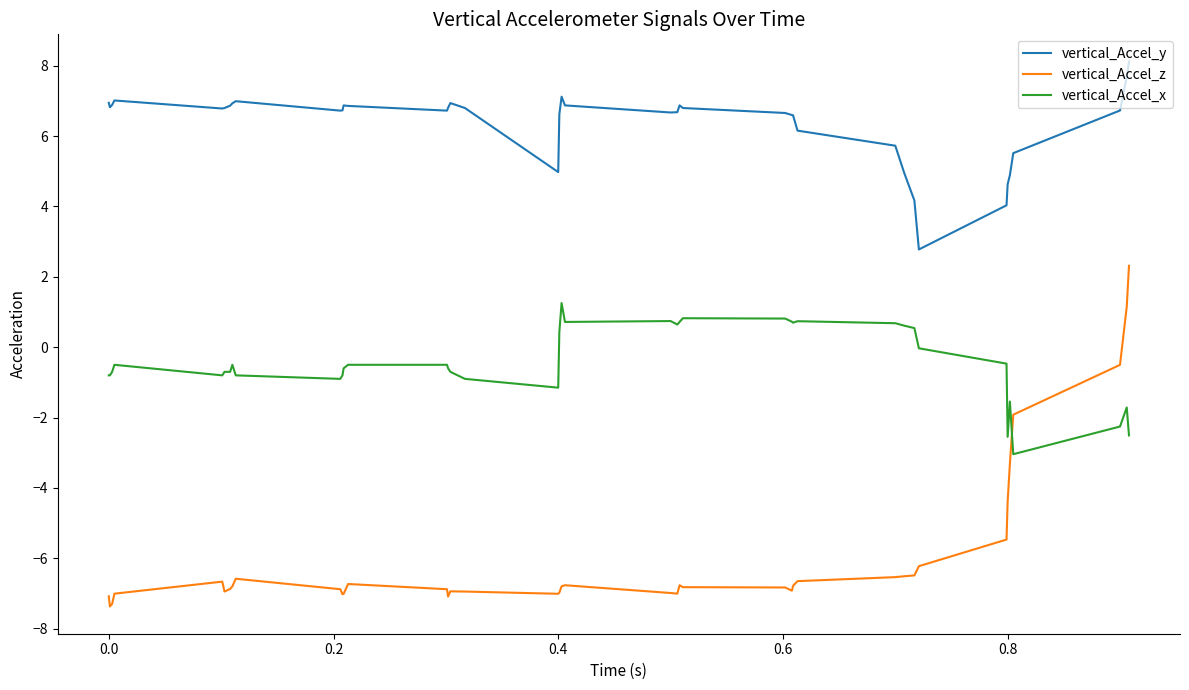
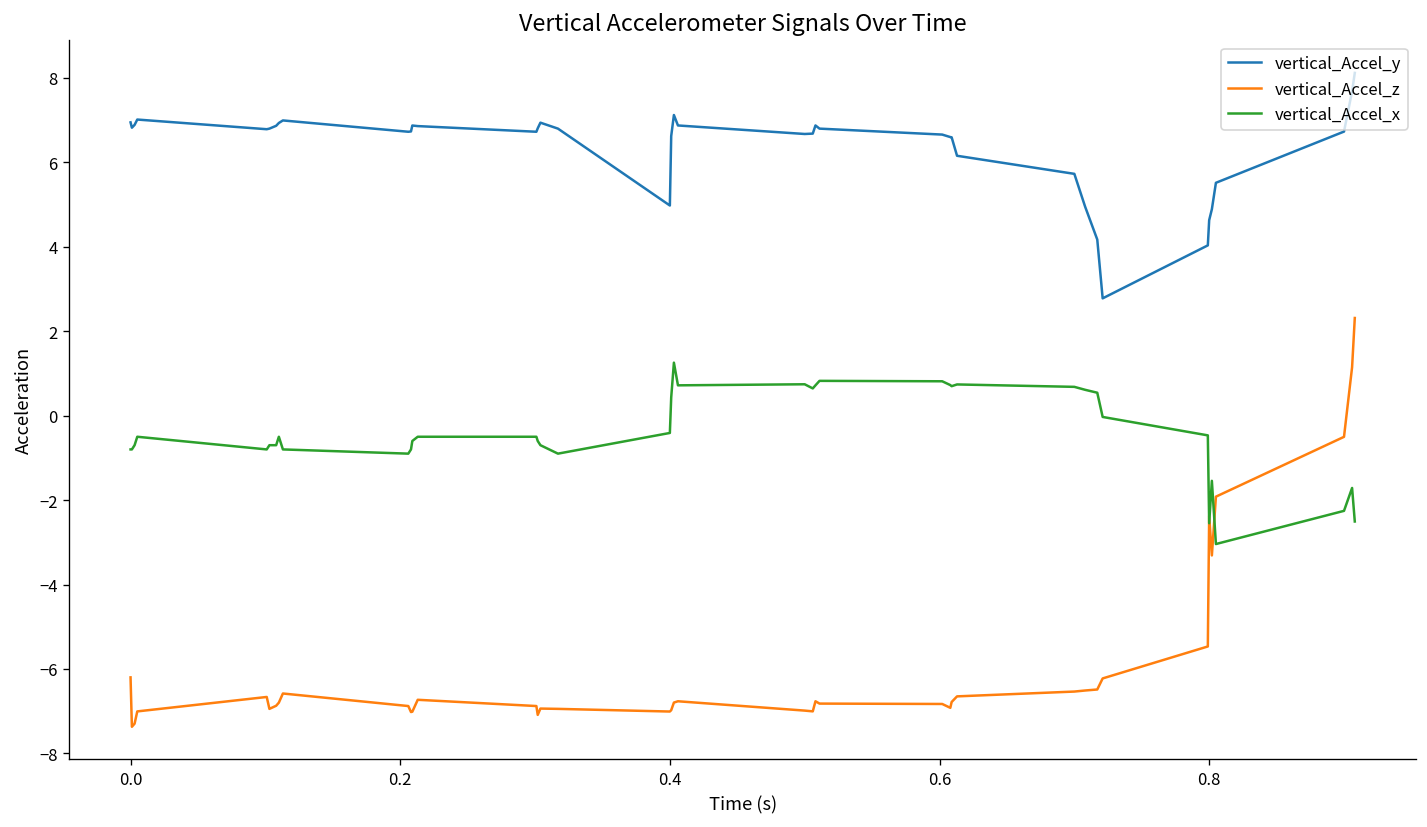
vertical_Accel_z, 0.0: -7.1 -> -6.2
vertical_Accel_x, 0.4: -1.2 -> -0.4
vertical_Accel_z, 0.8: -4.4 -> -2.4
